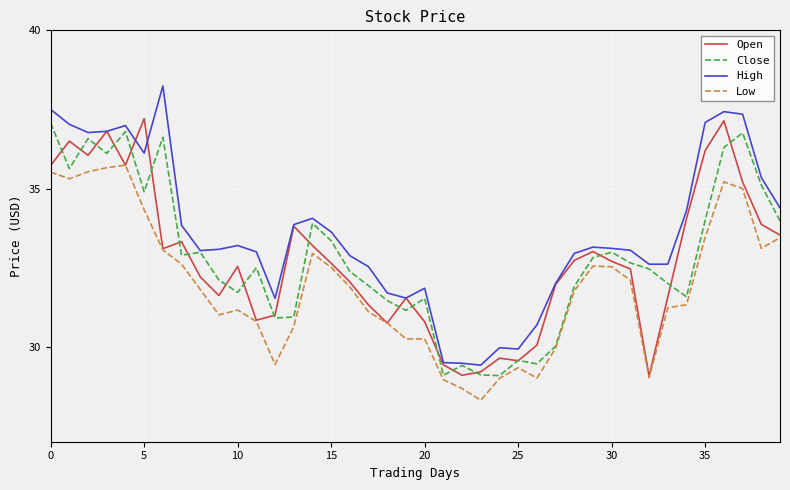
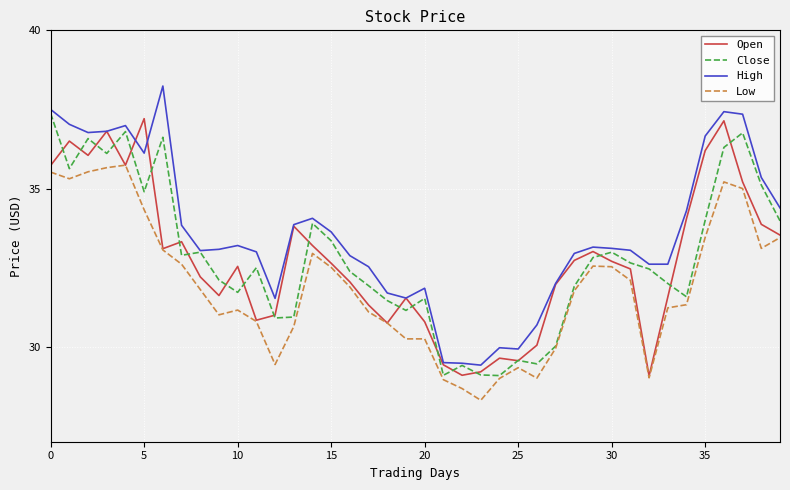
Close, 0: 37.1 -> 37.4
High, 35: 37.1 -> 36.7
